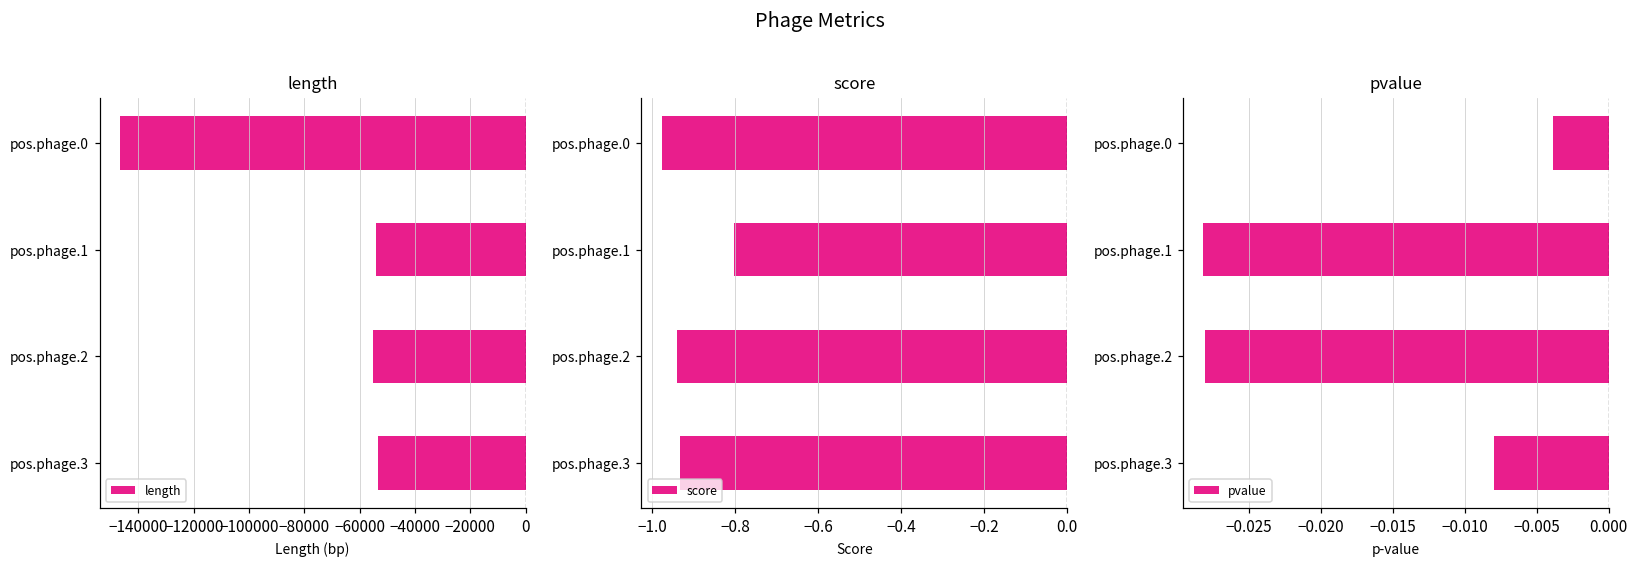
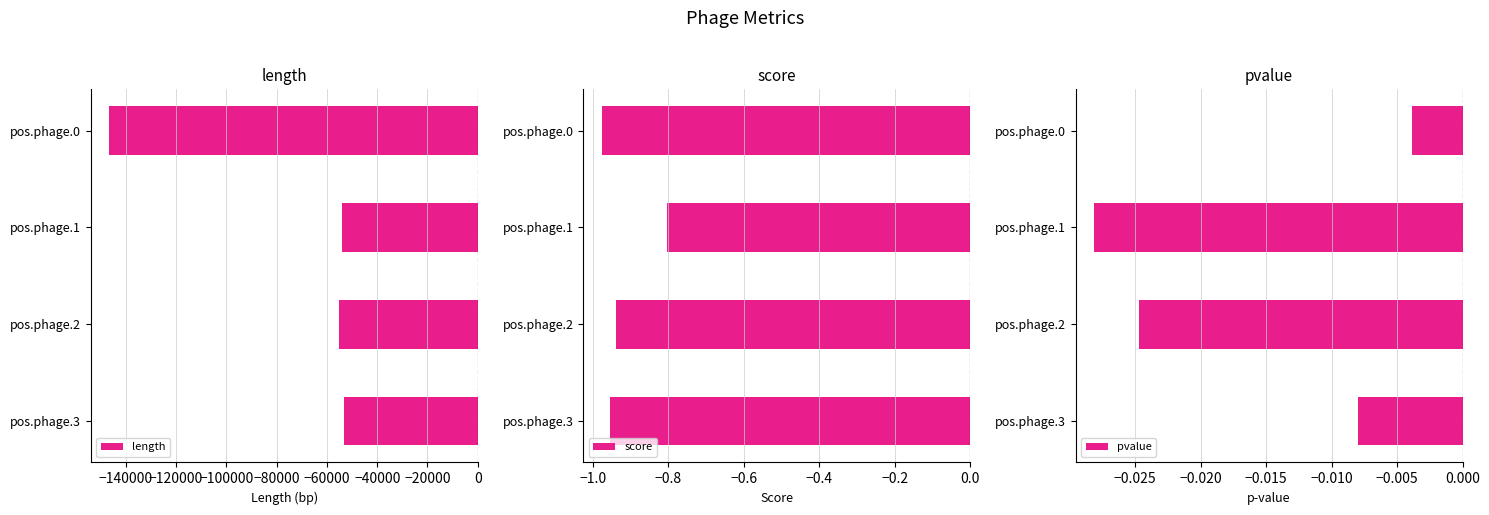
score, pos.phage.3: -0.93 -> -0.95
pvalue, pos.phage.2: -0.0280 -> -0.0247
